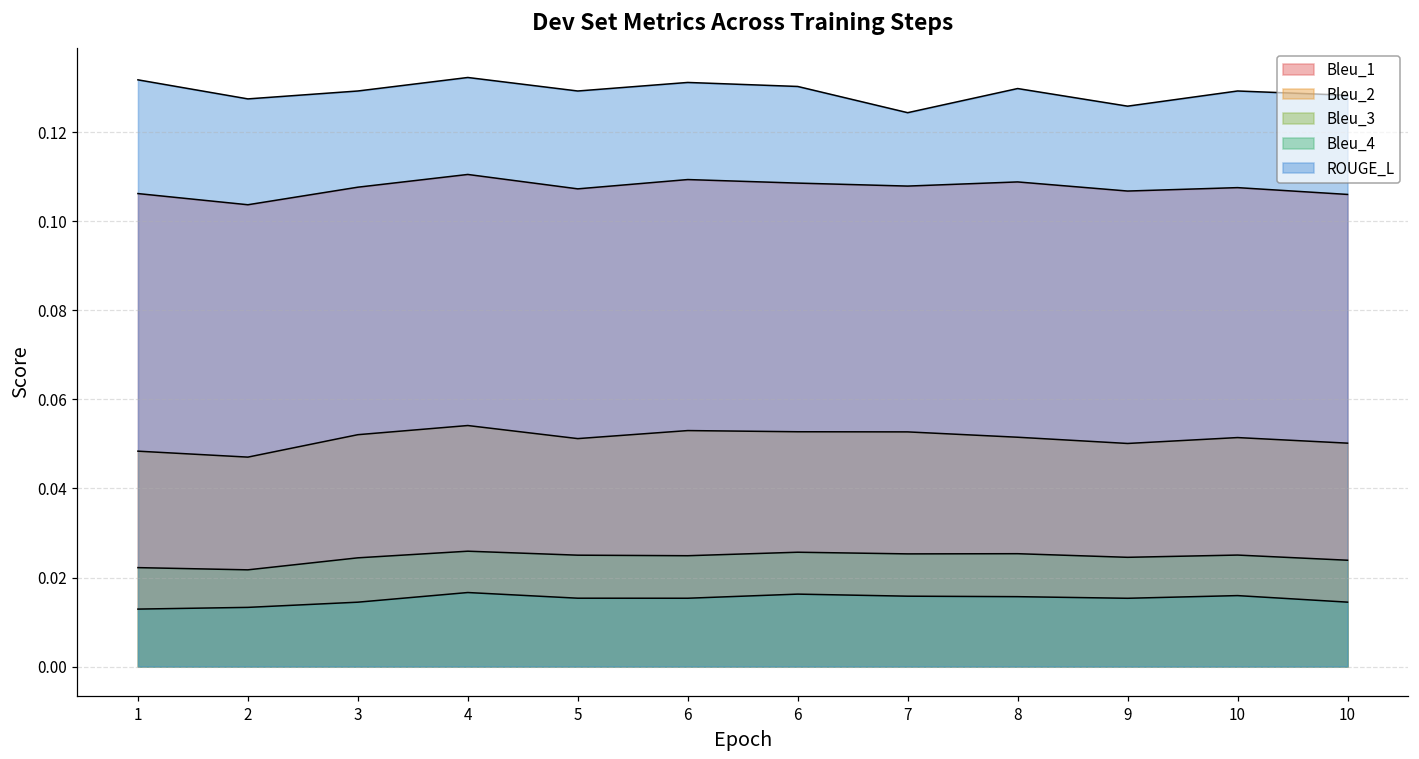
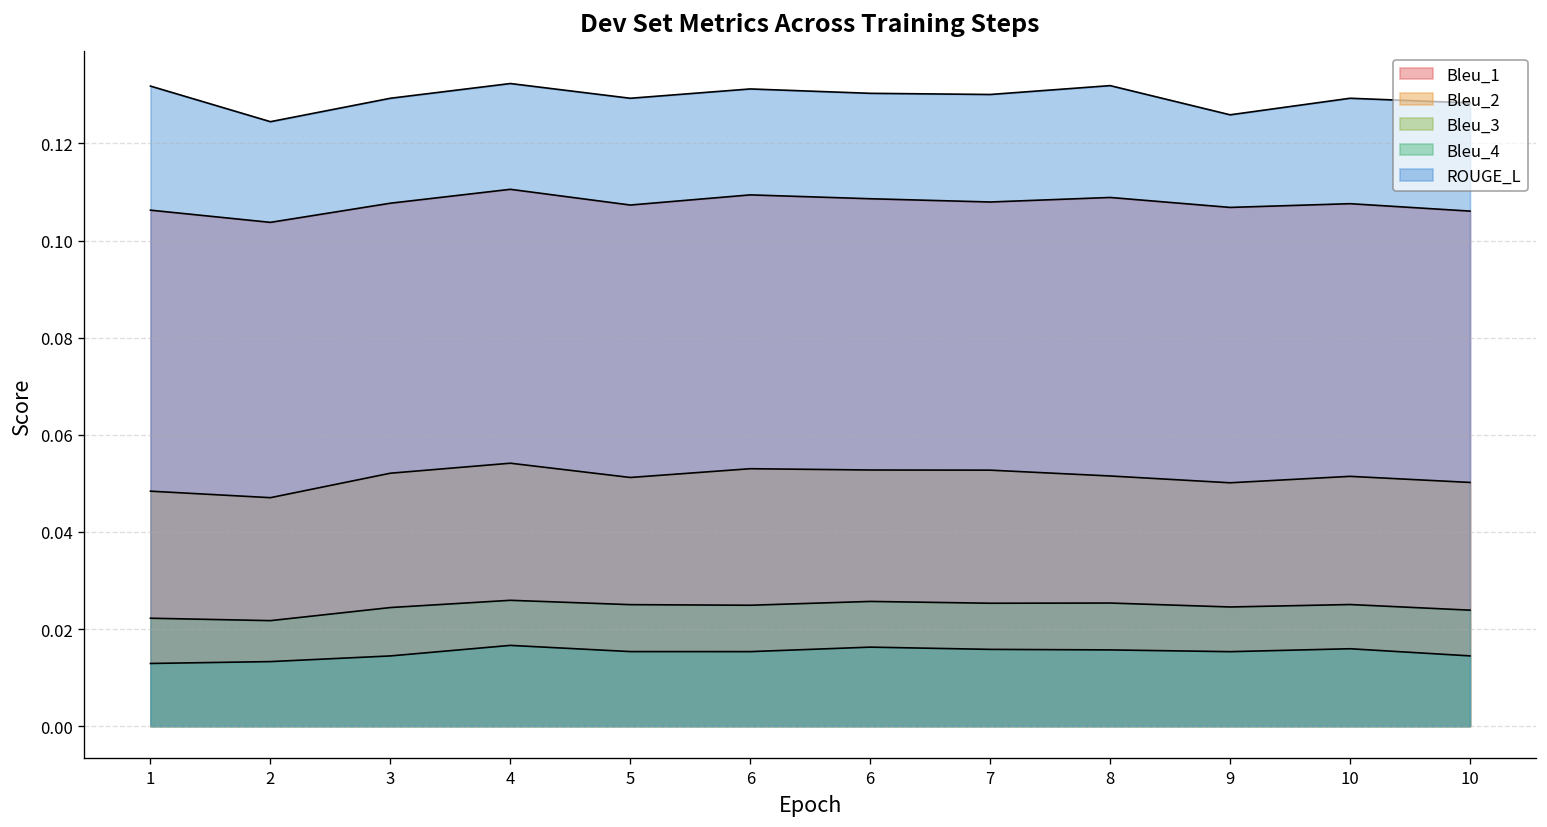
ROUGE_L, 2: 0.128 -> 0.124
ROUGE_L, 7: 0.124 -> 0.130
ROUGE_L, 8: 0.130 -> 0.132
